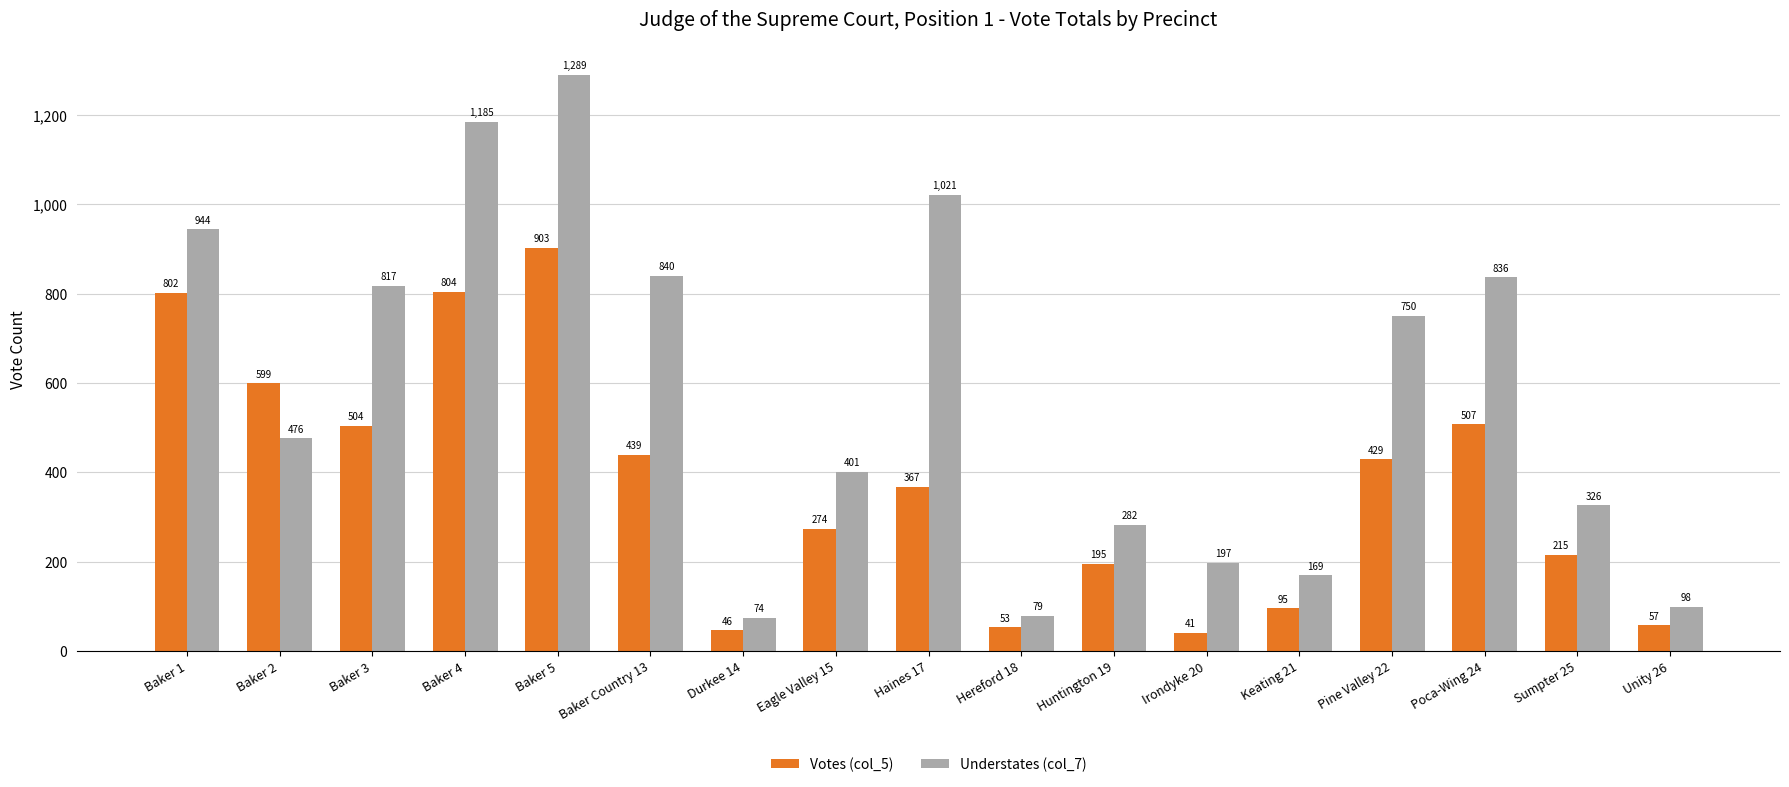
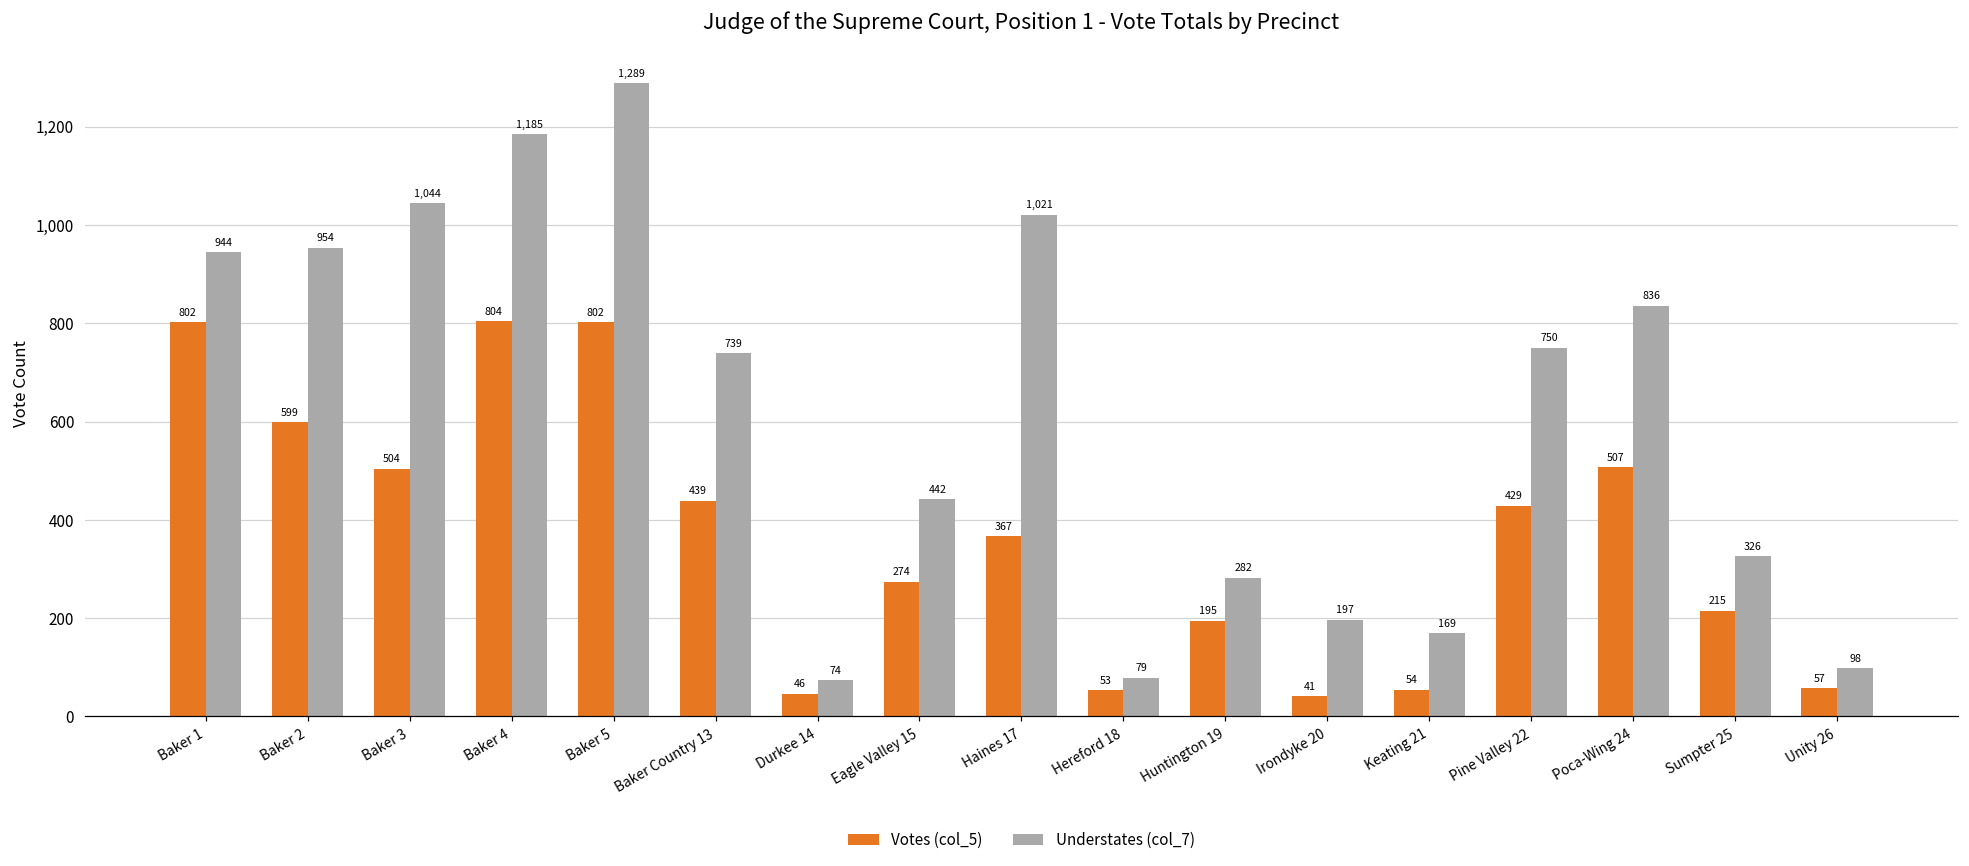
Understates (col_7), Baker 2: 476 -> 954
Understates (col_7), Baker 3: 817 -> 1,044
Votes (col_5), Baker 5: 903 -> 802
Understates (col_7), Baker Country 13: 840 -> 739
Understates (col_7), Eagle Valley 15: 401 -> 442
Votes (col_5), Keating 21: 95 -> 54
